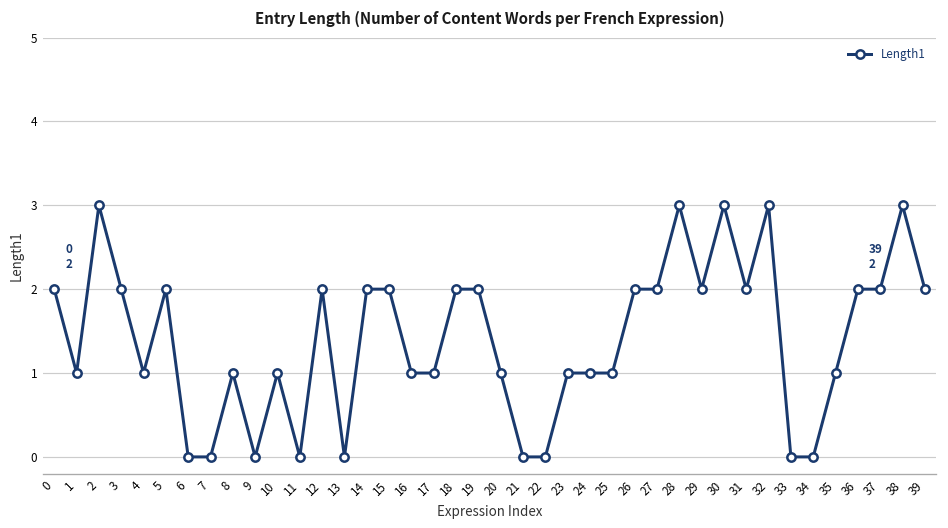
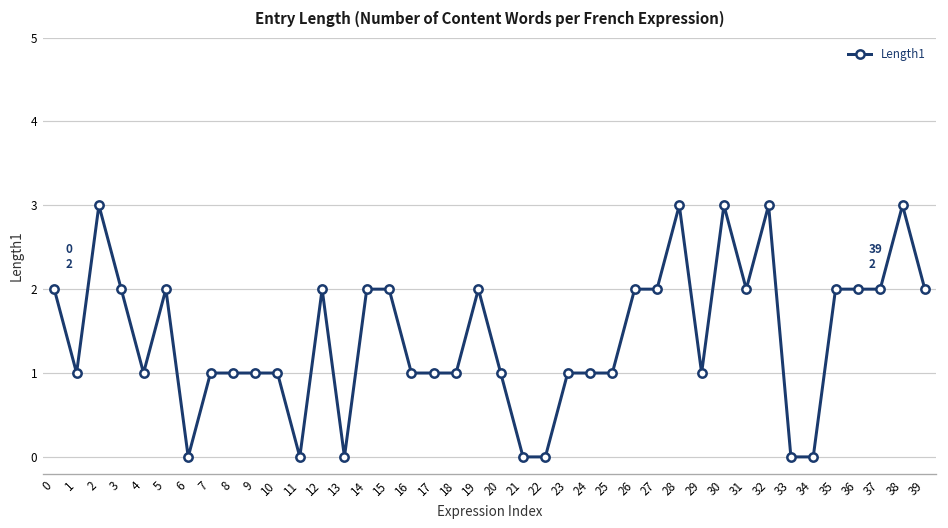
7: 0 -> 1
9: 0 -> 1
18: 2 -> 1
29: 2 -> 1
35: 1 -> 2
